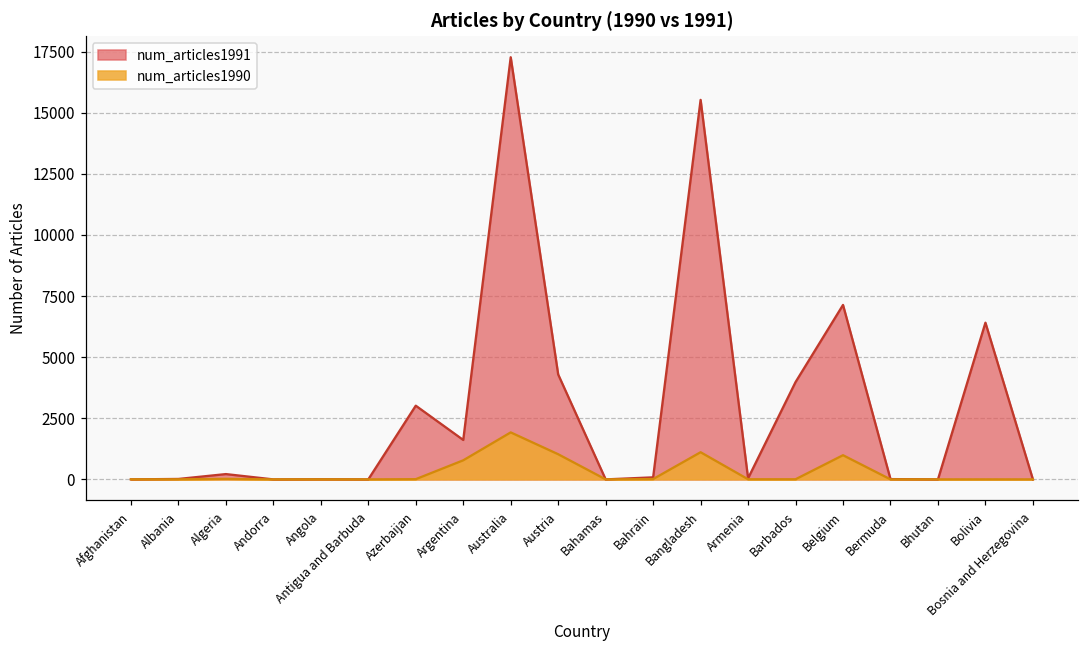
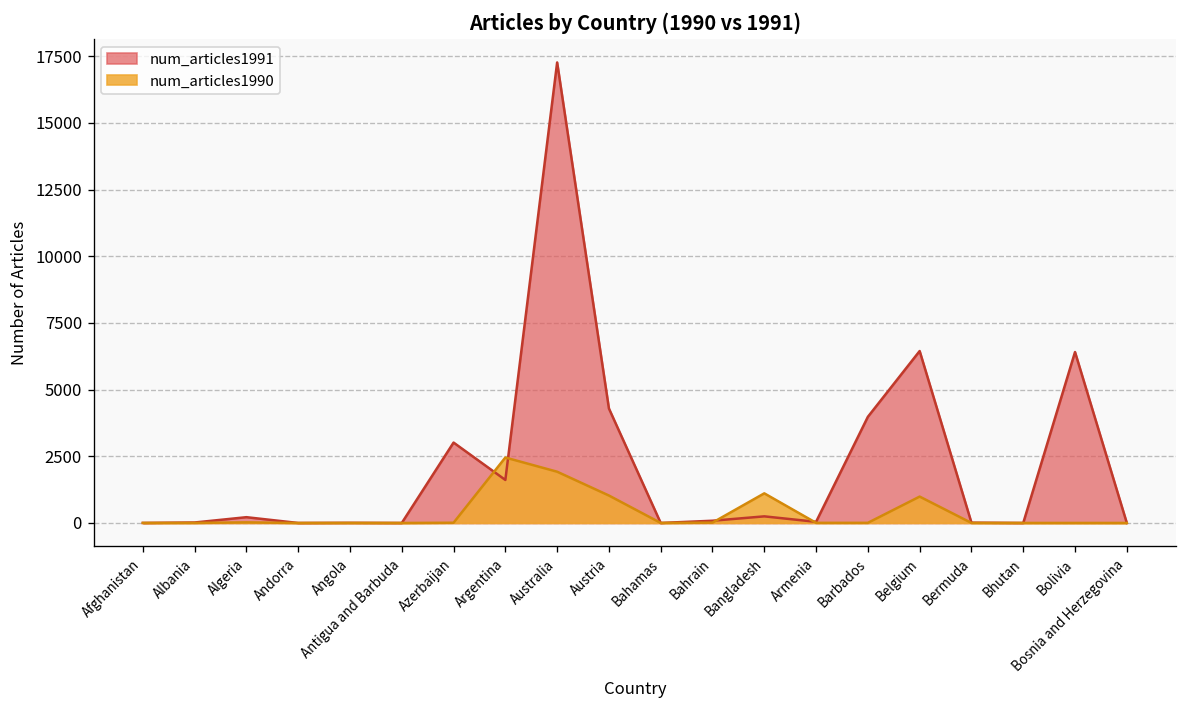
num_articles1990, Argentina: 800 -> 2500
num_articles1991, Bangladesh: 15500 -> 200
num_articles1991, Belgium: 7100 -> 6400
